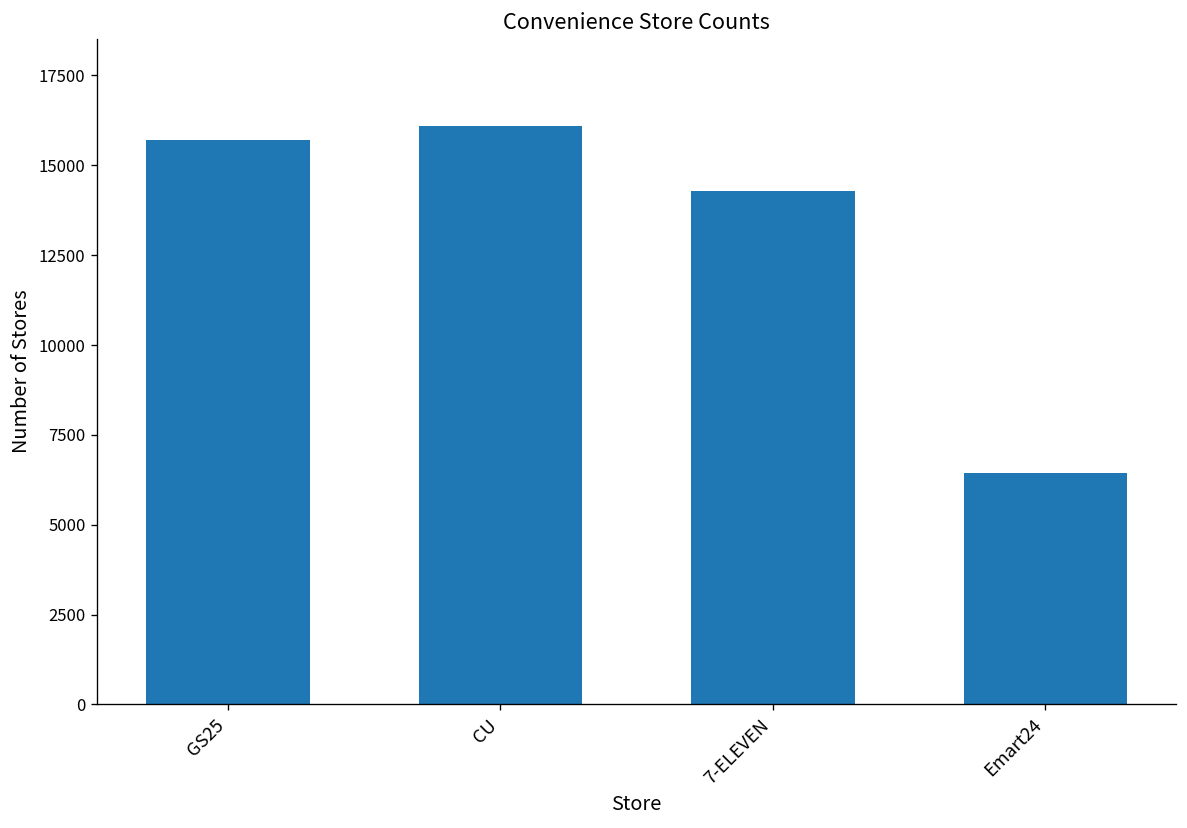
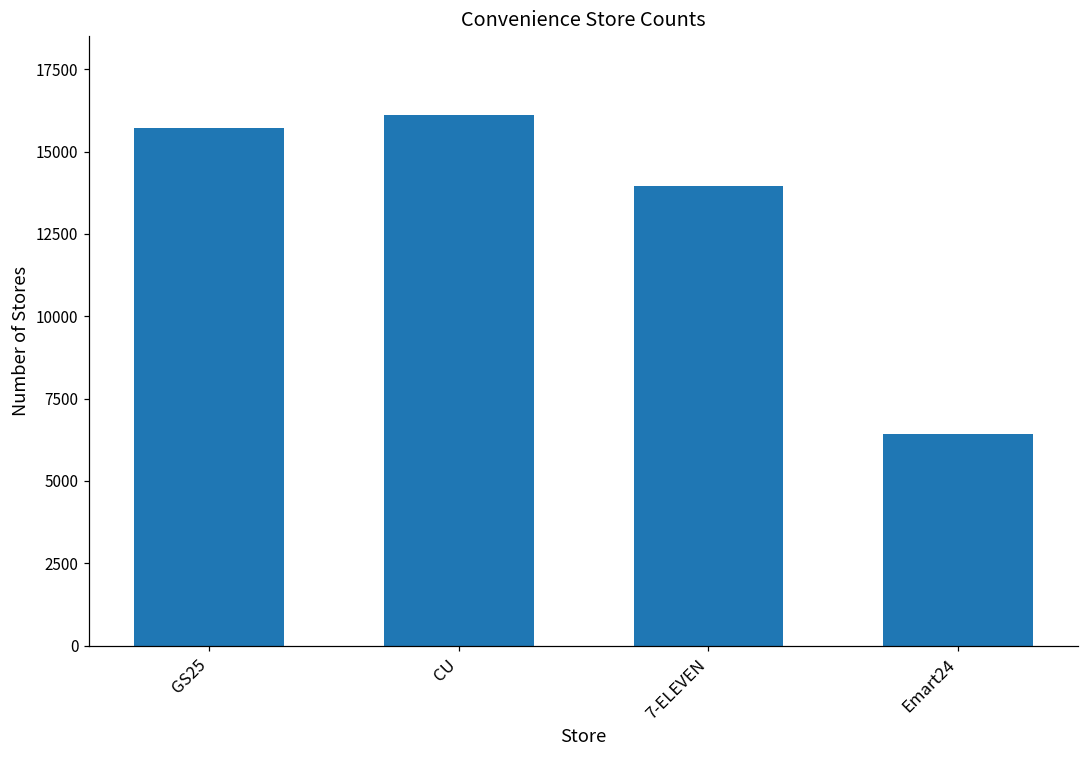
7-ELEVEN: 14300 -> 14000
